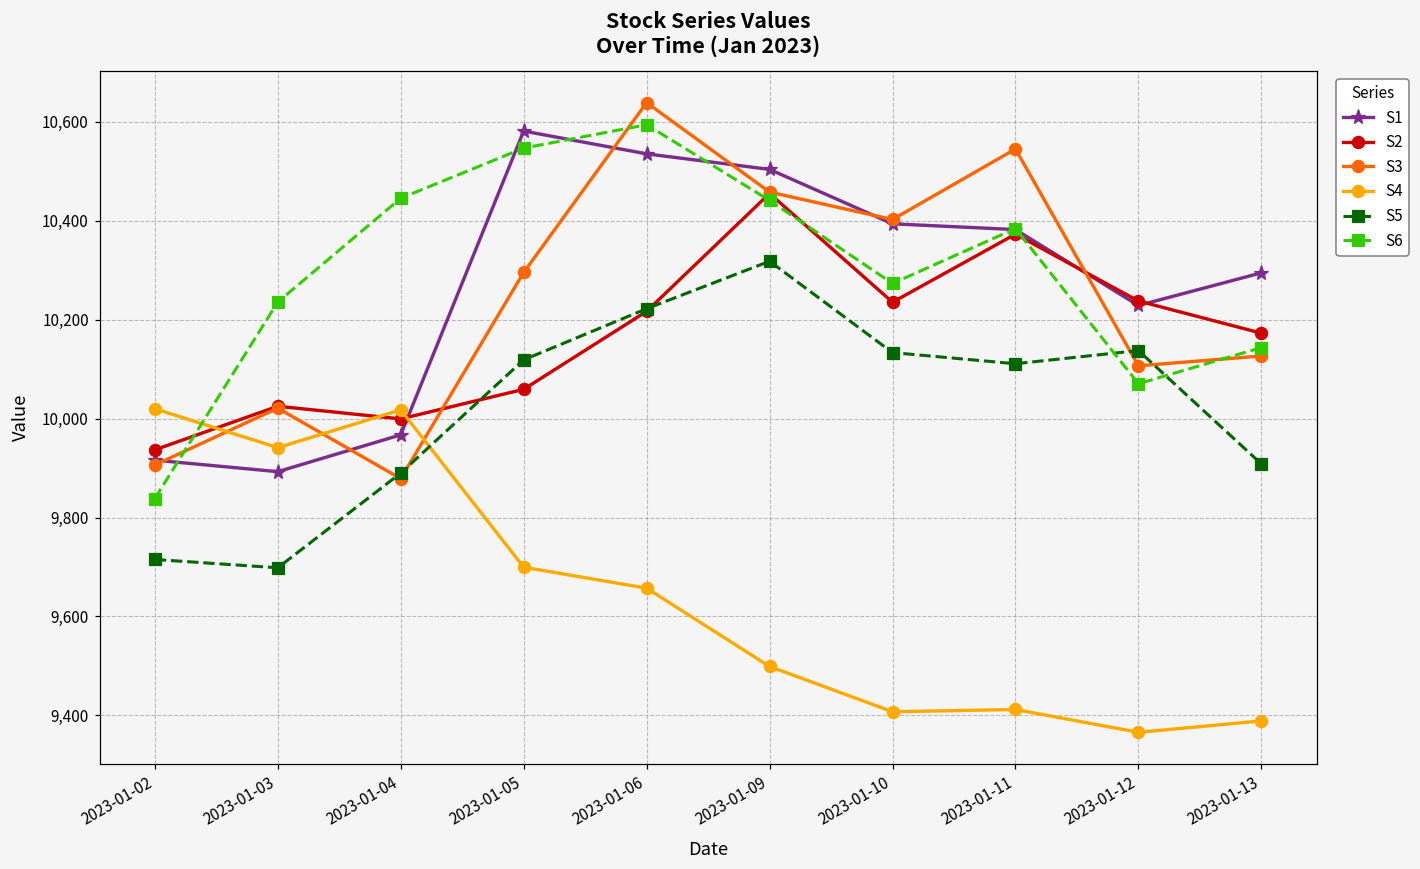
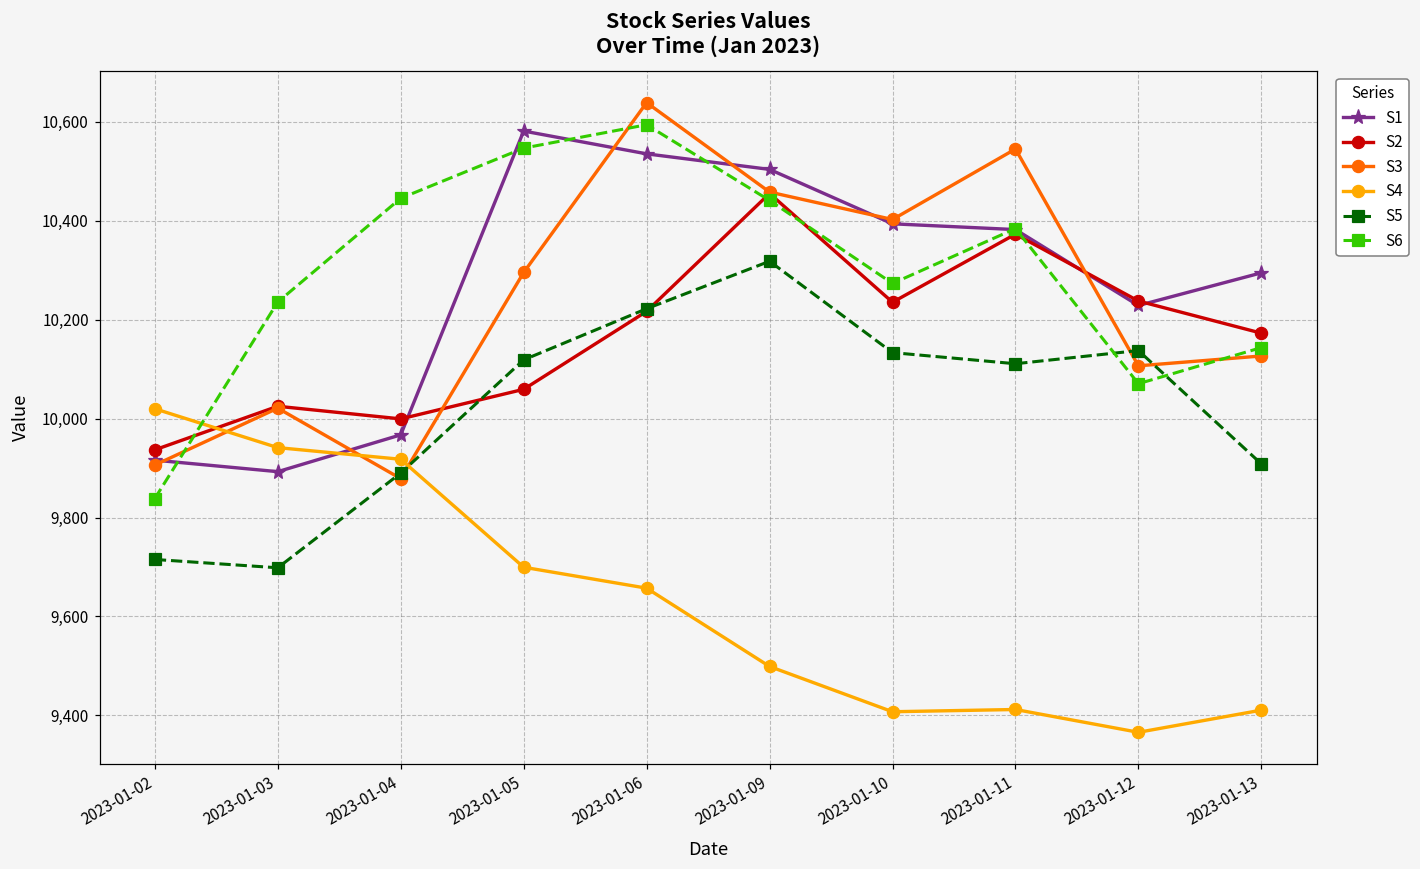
S4, 2023-01-04: 10,020 -> 9,920
S4, 2023-01-13: 9,390 -> 9,410
